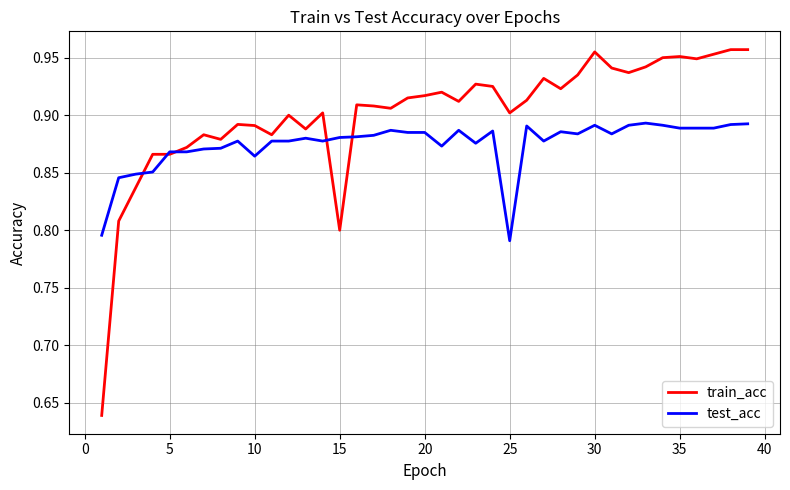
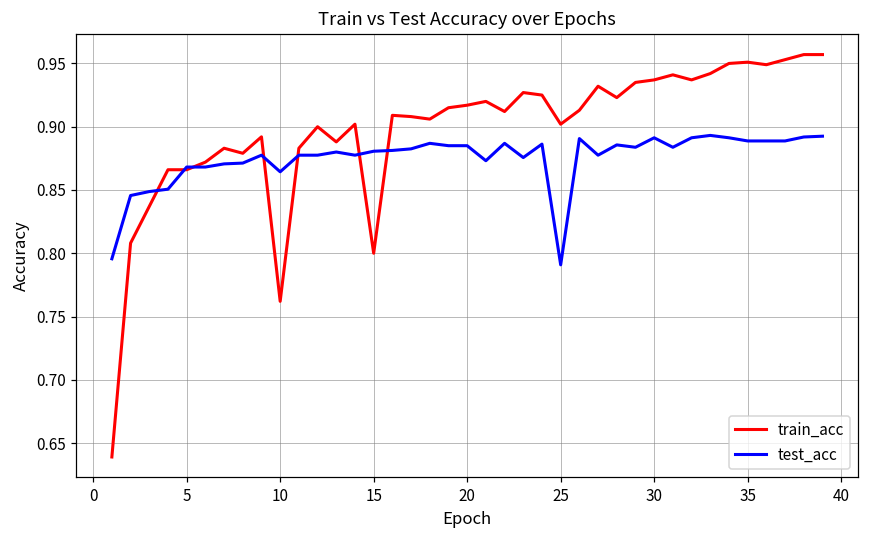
train_acc, 10: 0.891 -> 0.762
train_acc, 30: 0.955 -> 0.937
